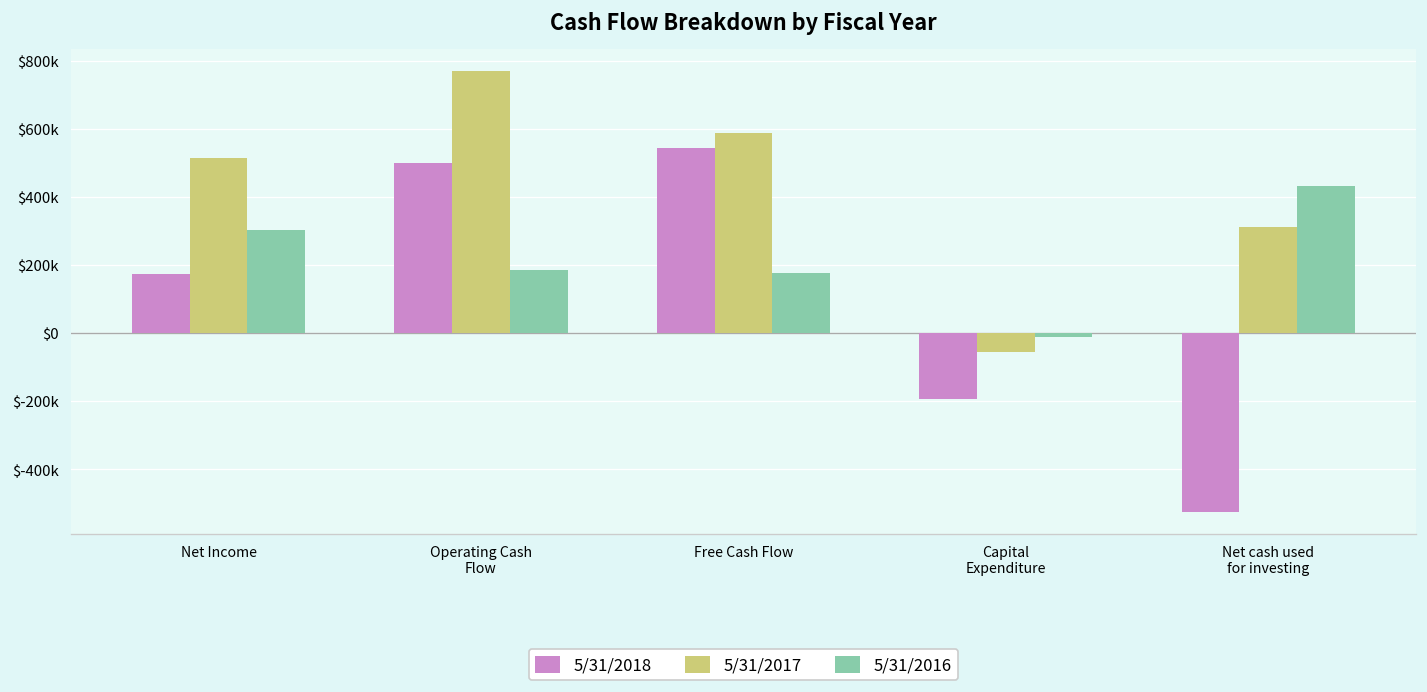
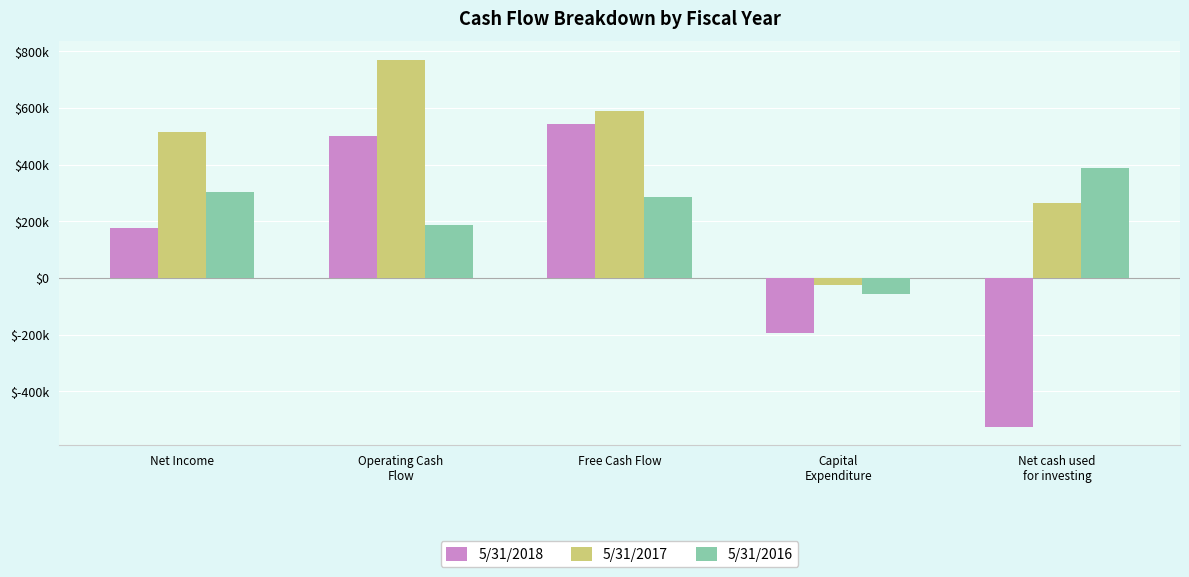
5/31/2016, Free Cash Flow: $180000 -> $290000
5/31/2017, Capital Expenditure: $-60000 -> $-20000
5/31/2016, Capital Expenditure: $-10000 -> $-60000
5/31/2017, Net cash used for investing: $310000 -> $270000
5/31/2016, Net cash used for investing: $430000 -> $390000
